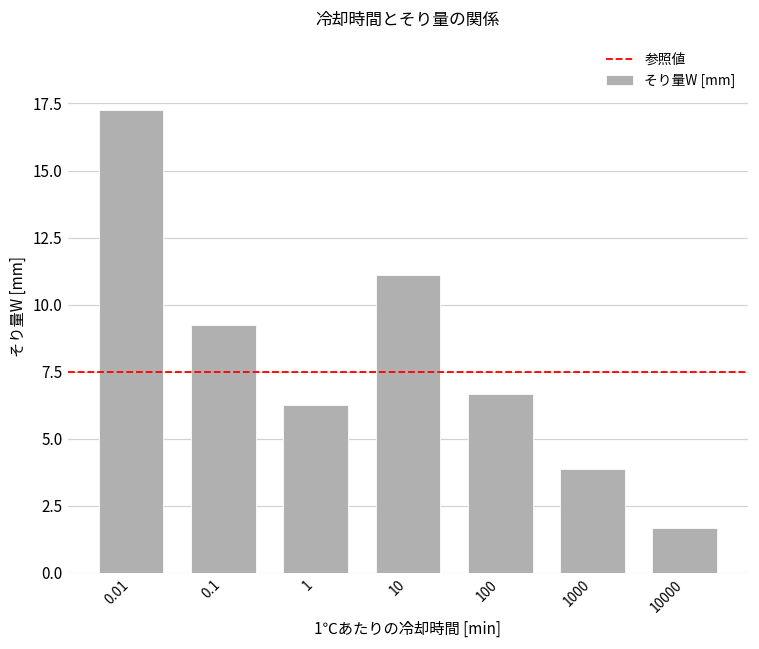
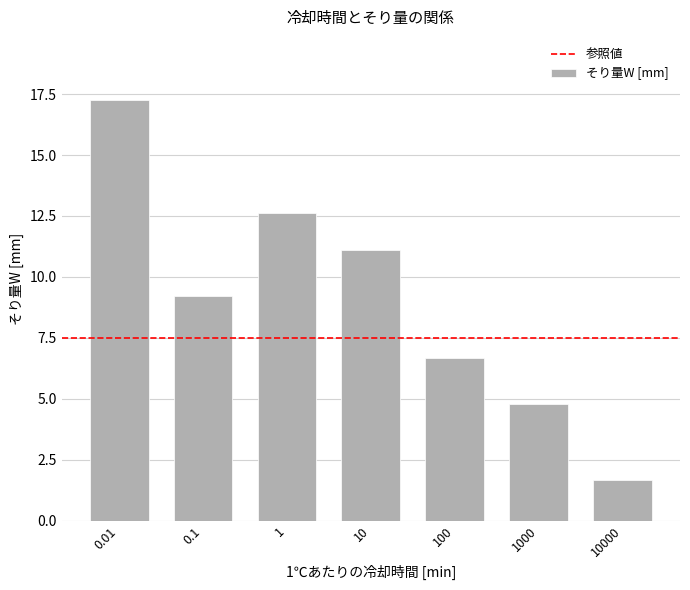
1: 6.2 -> 12.6
1000: 3.9 -> 4.8
